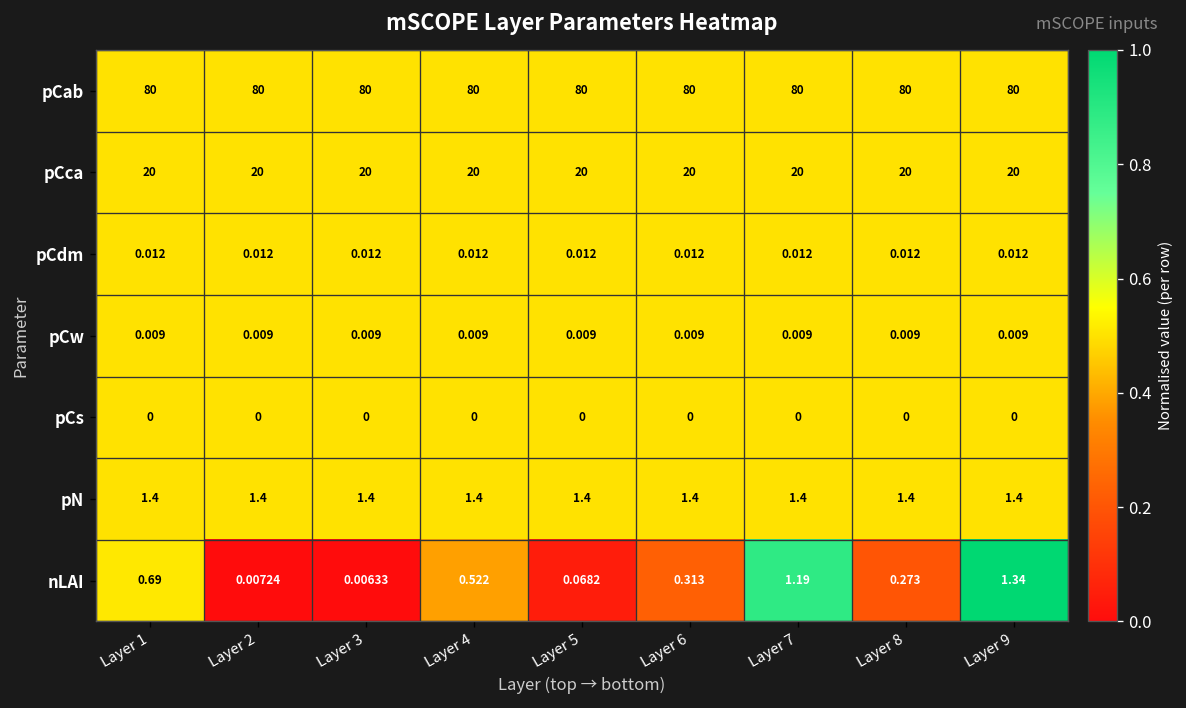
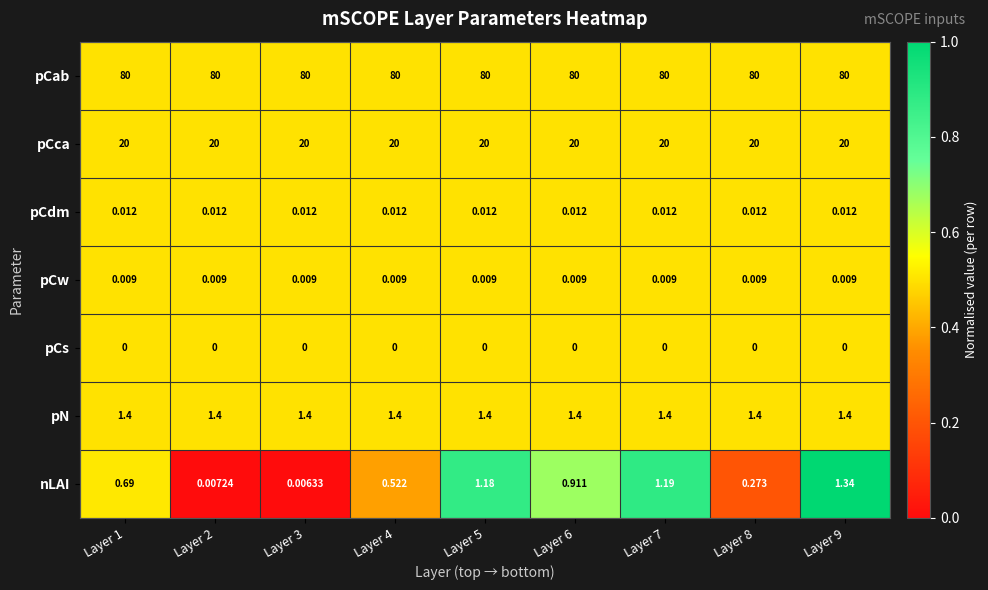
nLAI, Layer 5: 0.0682 -> 1.18
nLAI, Layer 6: 0.313 -> 0.911
